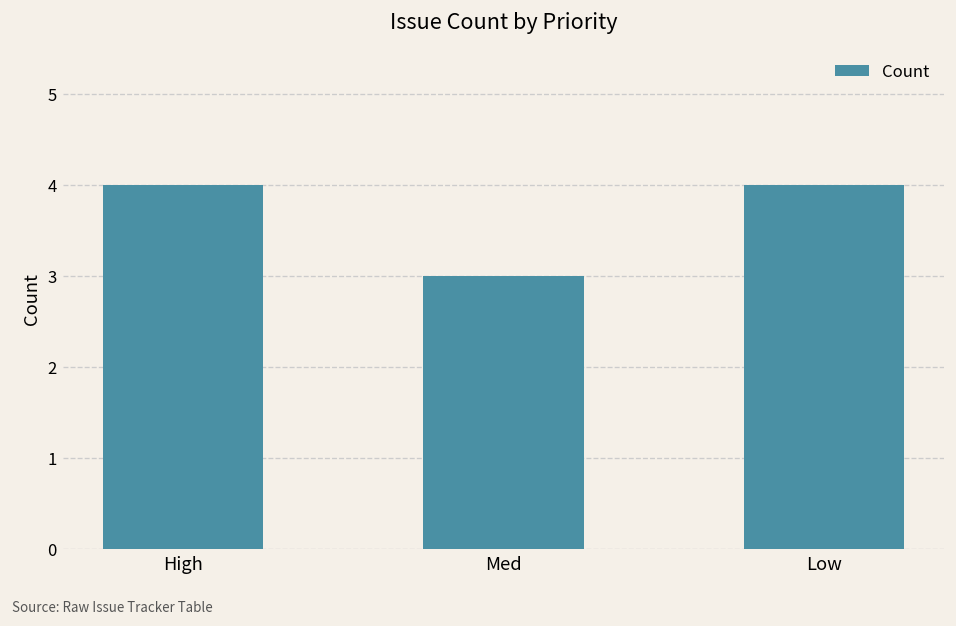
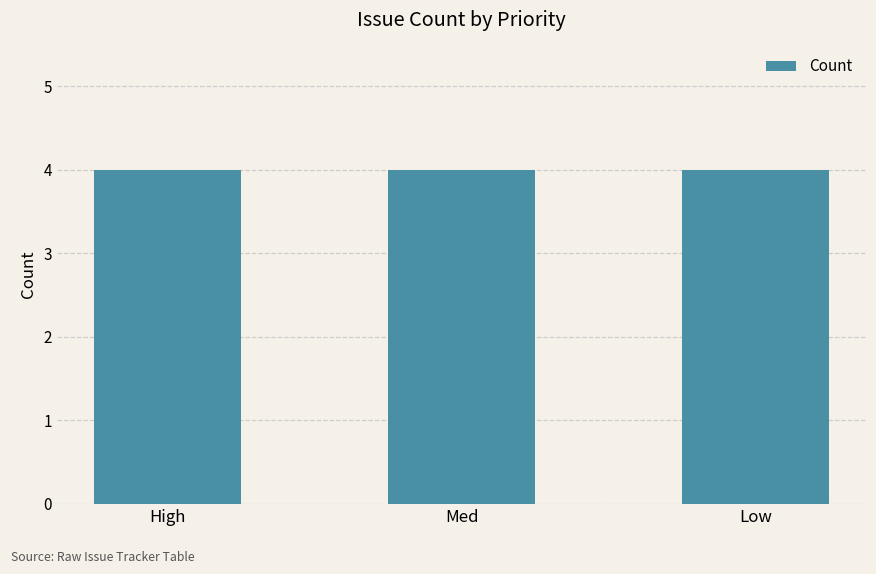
Med: 3 -> 4
